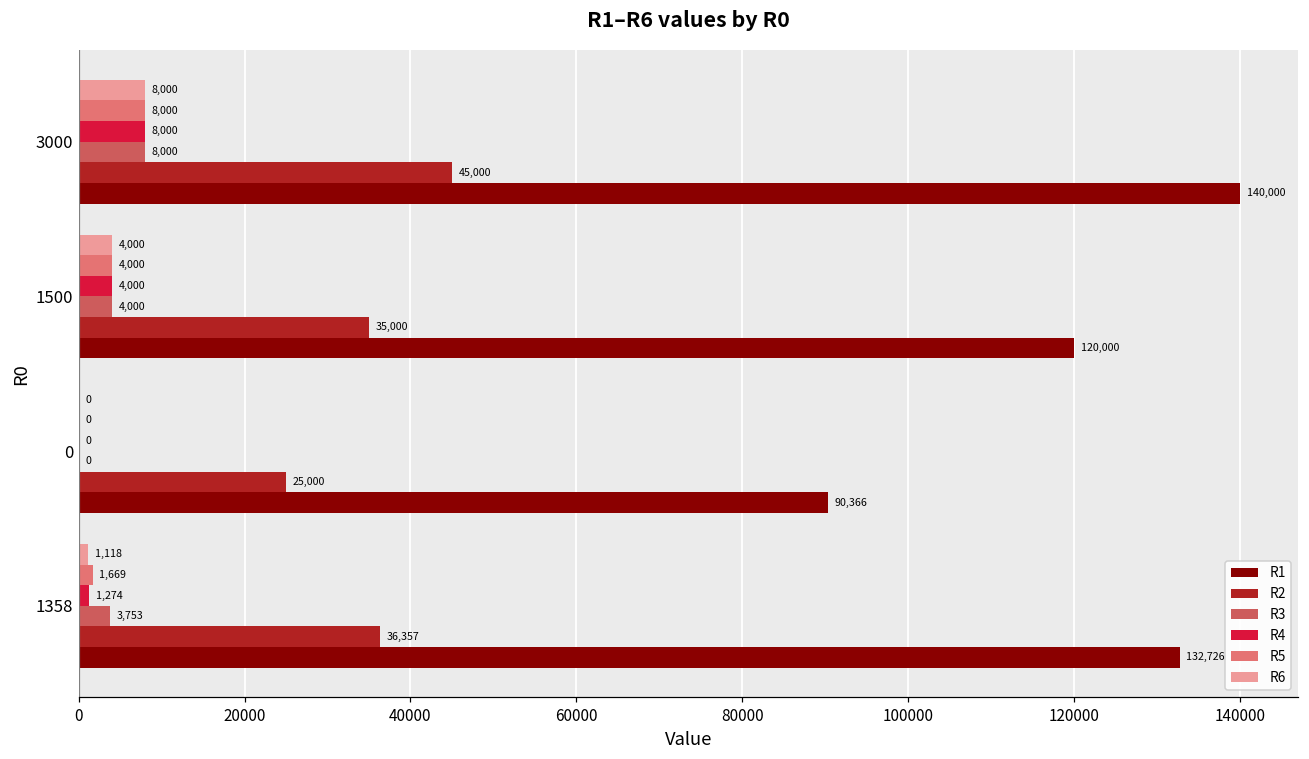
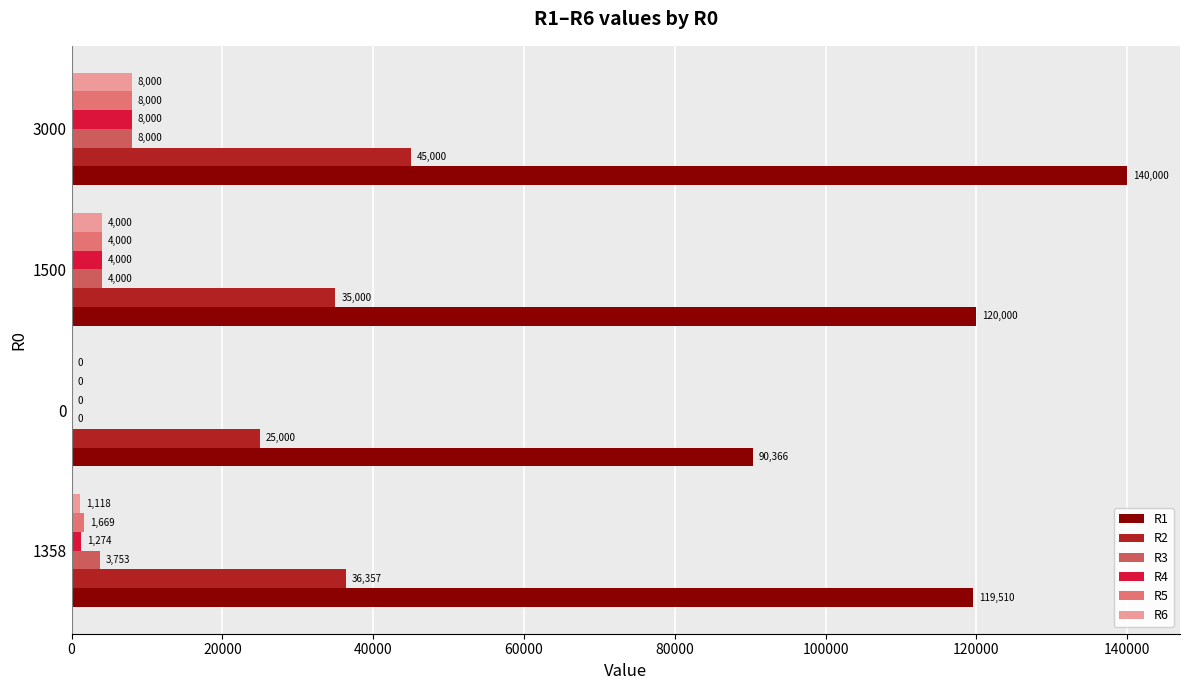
R1, 1358: 132,726 -> 119,510
